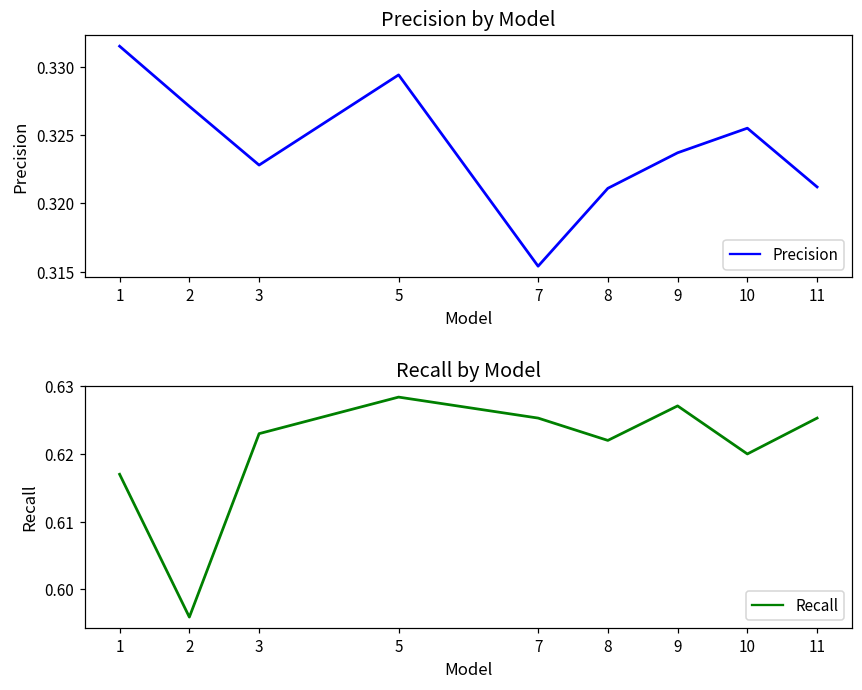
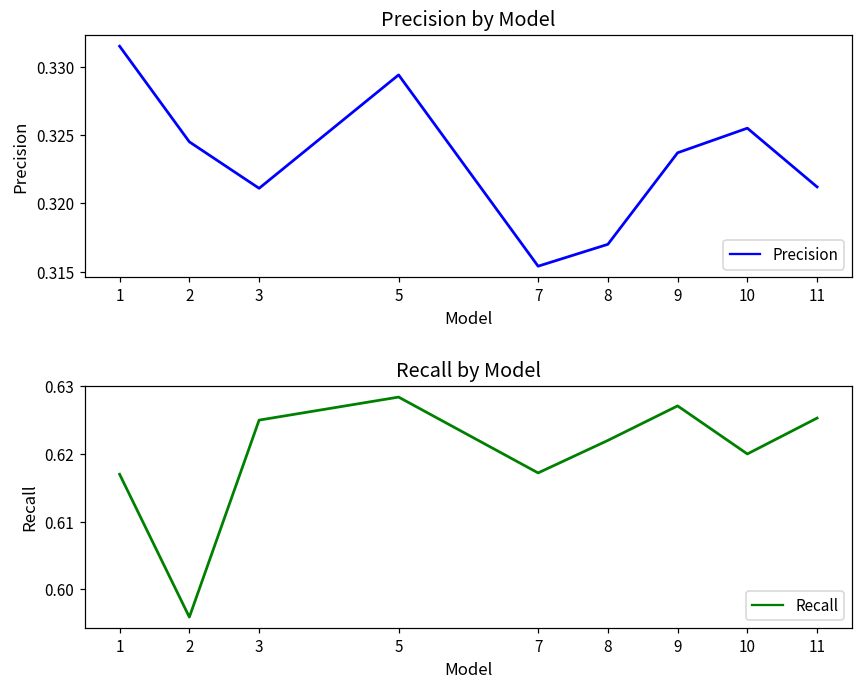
Precision by Model, 2: 0.3271 -> 0.3245
Precision by Model, 3: 0.3228 -> 0.3211
Precision by Model, 8: 0.3211 -> 0.3170
Recall by Model, 3: 0.623 -> 0.625
Recall by Model, 7: 0.625 -> 0.617
